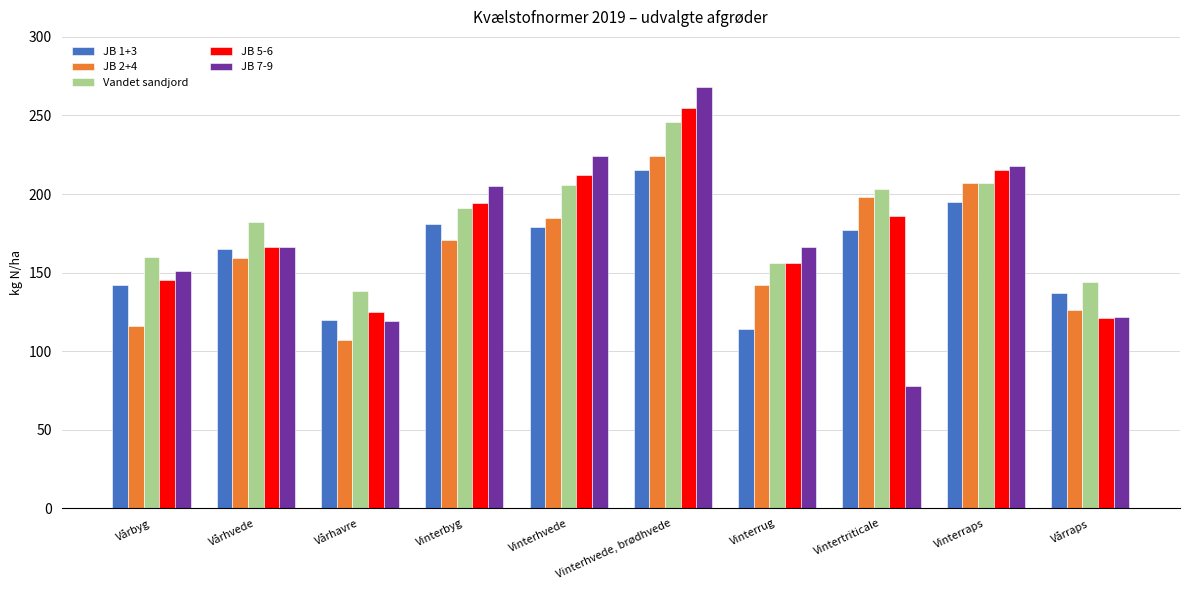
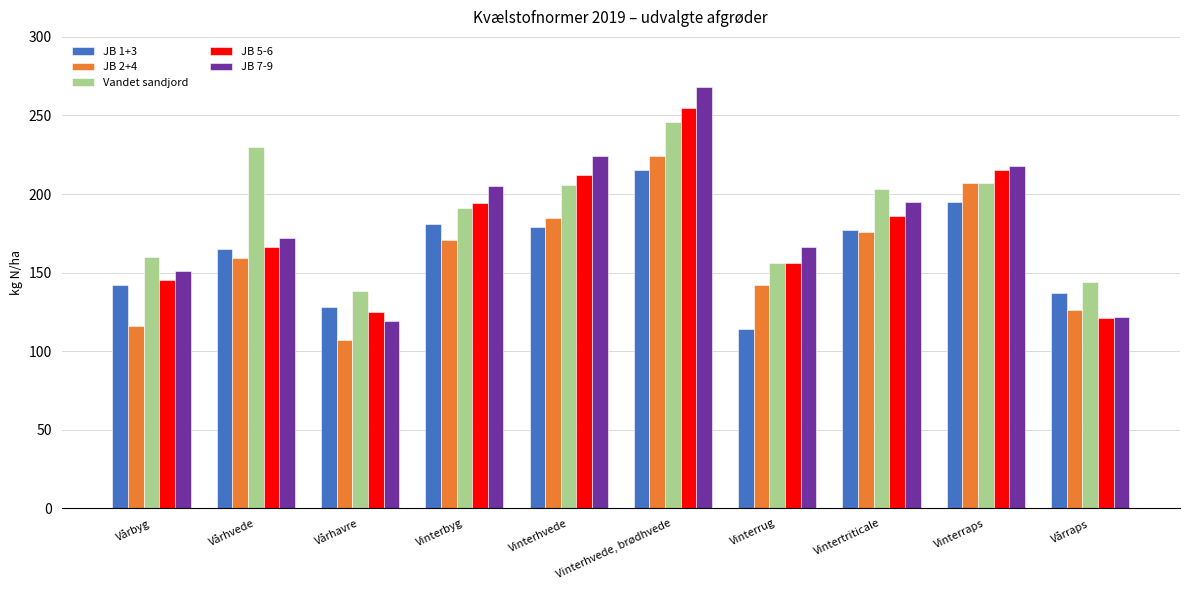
Vandet sandjord, Vårhvede: 182 -> 230
JB 7-9, Vårhvede: 166 -> 172
JB 1+3, Vårhavre: 120 -> 128
JB 2+4, Vintertriticale: 198 -> 176
JB 7-9, Vintertriticale: 78 -> 195
